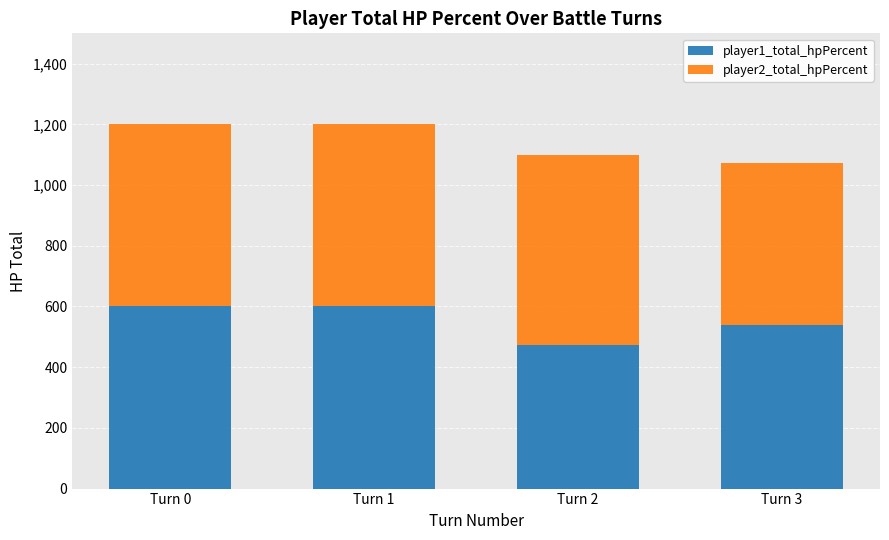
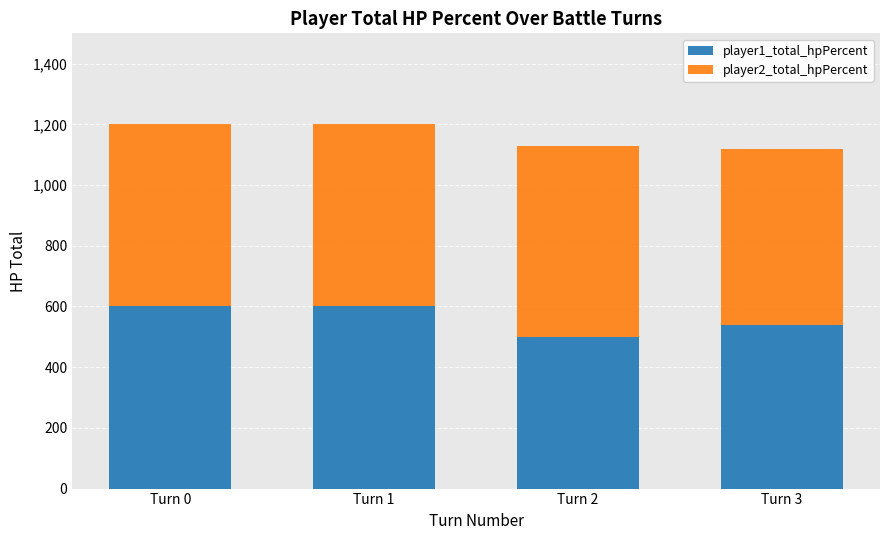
player1_total_hpPercent, Turn 2: 470 -> 500
player2_total_hpPercent, Turn 3: 540 -> 580
